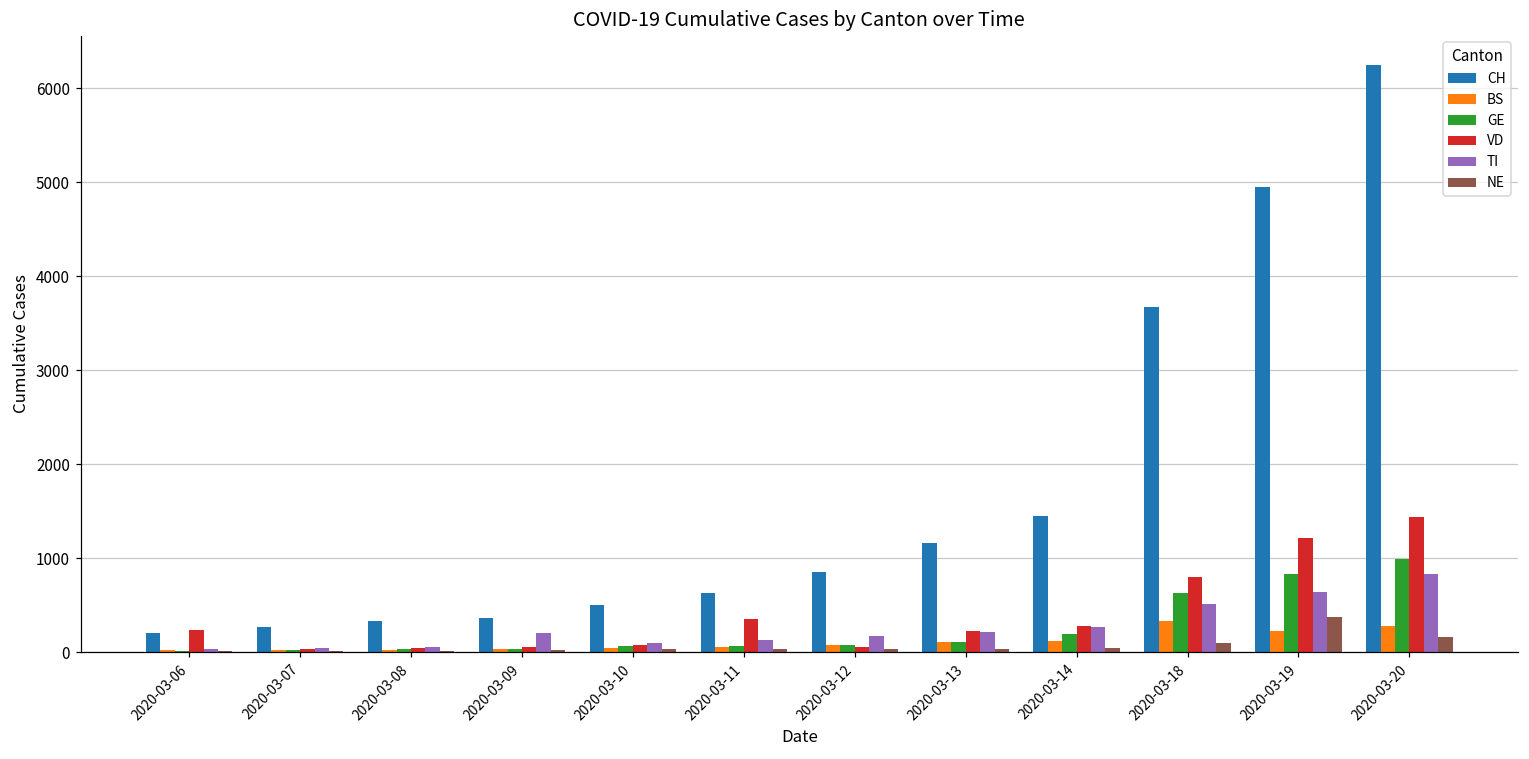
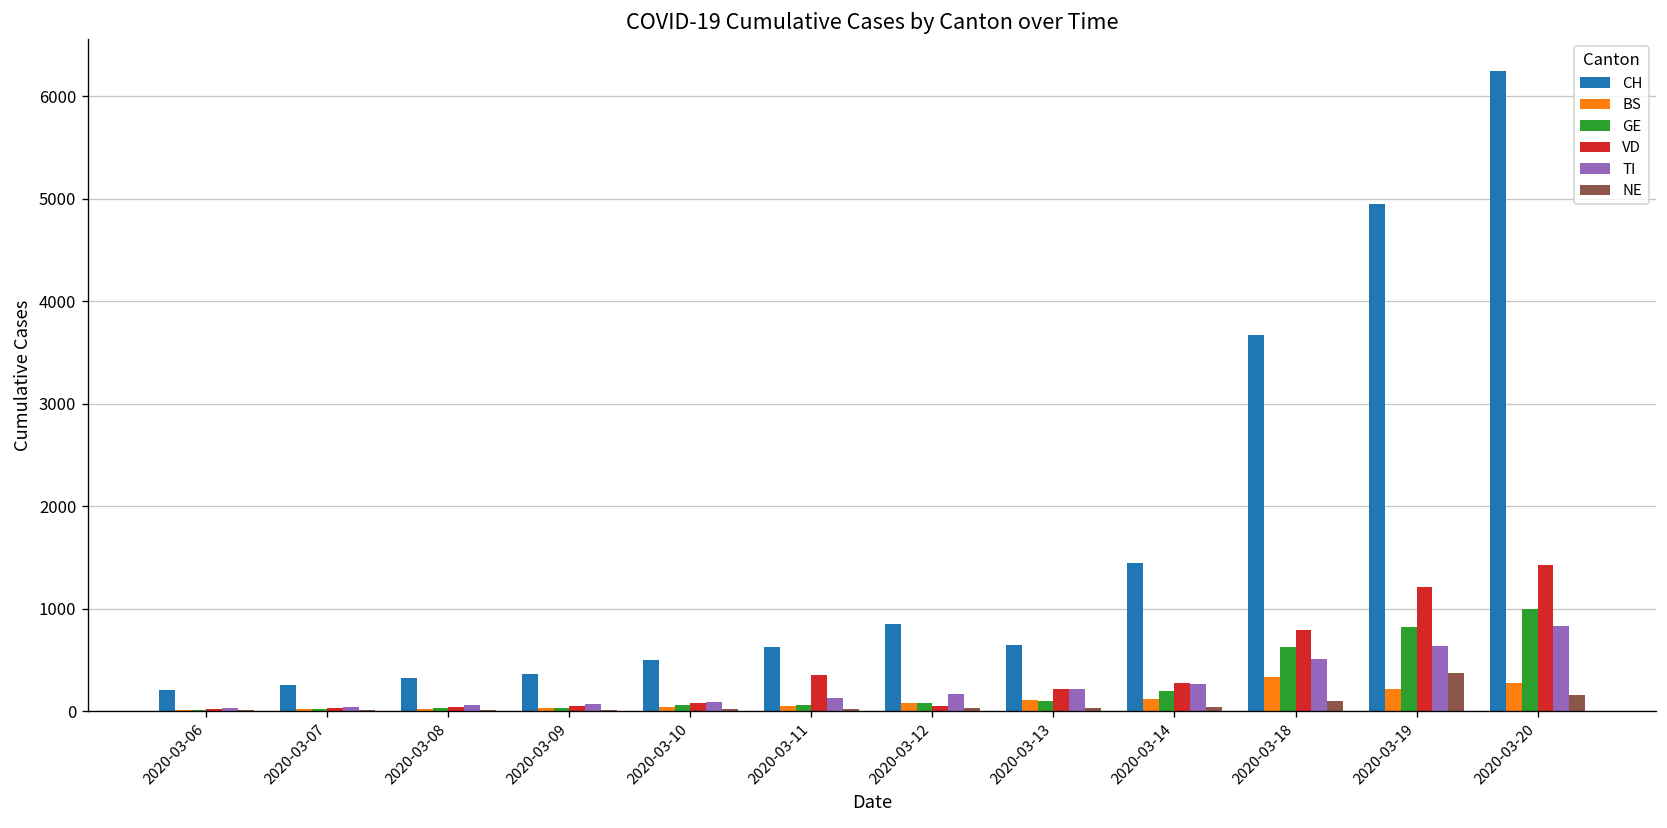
VD, 2020-03-06: 200 -> 0
TI, 2020-03-09: 200 -> 100
CH, 2020-03-13: 1200 -> 600
